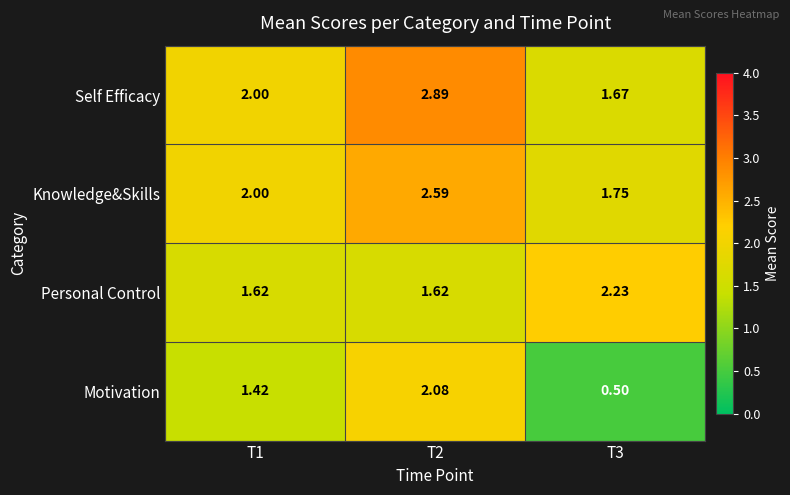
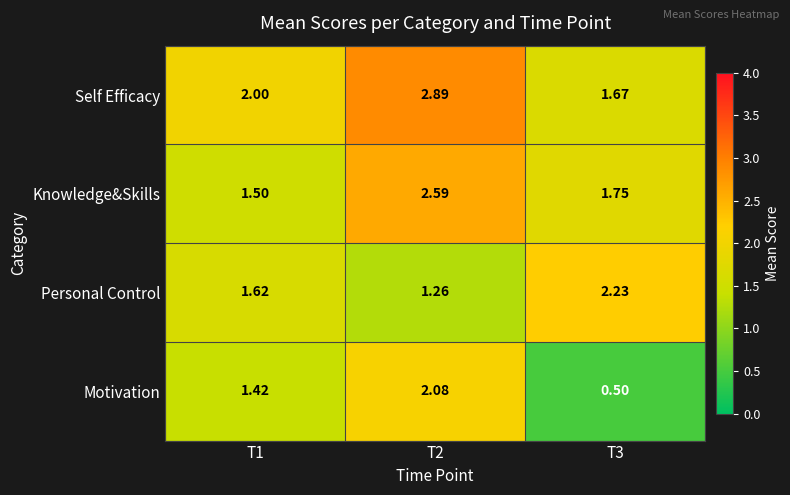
Knowledge&Skills, T1: 2.00 -> 1.50
Personal Control, T2: 1.62 -> 1.26
